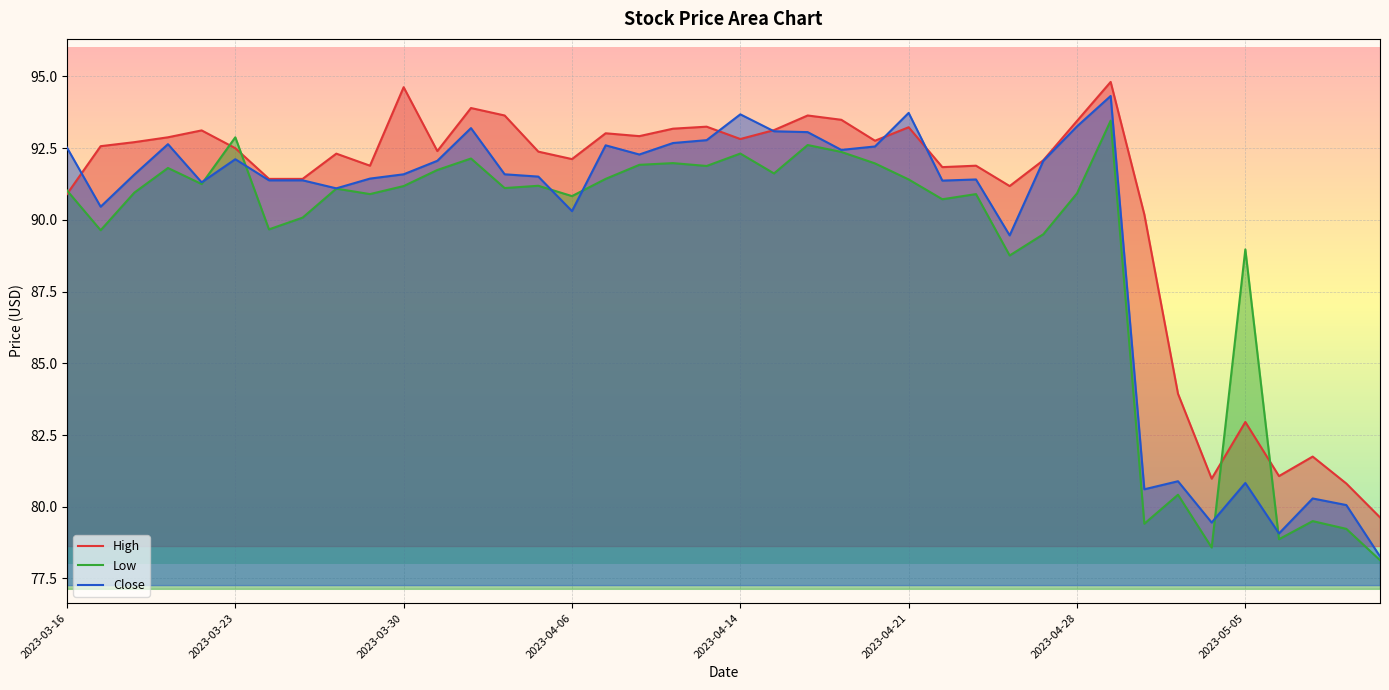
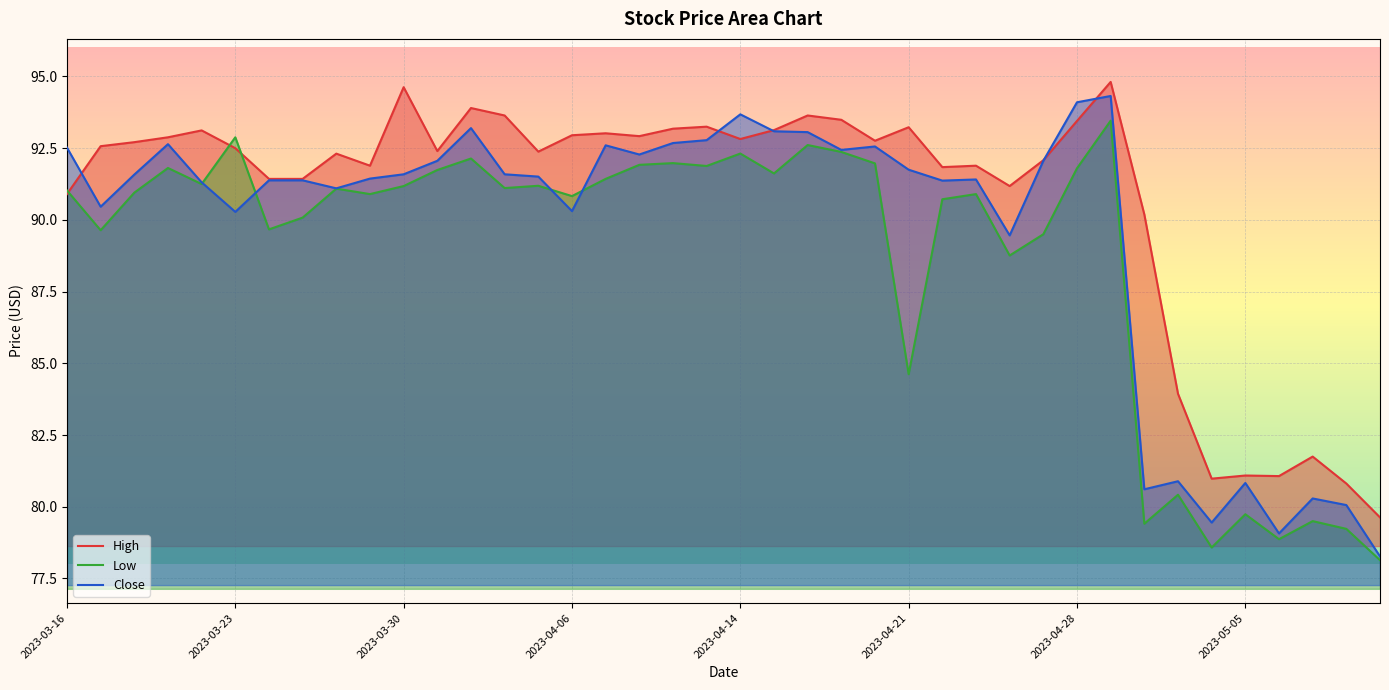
Close, 2023-03-23: 92.1 -> 90.3
High, 2023-04-06: 92.1 -> 93.0
Low, 2023-04-21: 91.4 -> 84.6
Close, 2023-04-21: 93.7 -> 91.8
Low, 2023-04-28: 90.9 -> 91.8
Close, 2023-04-28: 93.3 -> 94.1
High, 2023-05-05: 83.0 -> 81.1
Low, 2023-05-05: 89.0 -> 79.7
